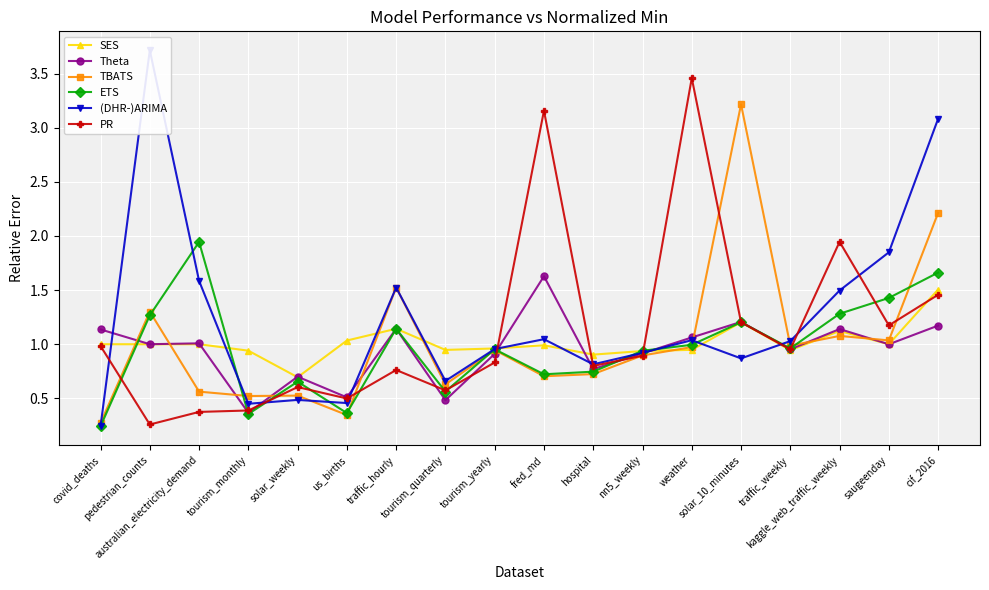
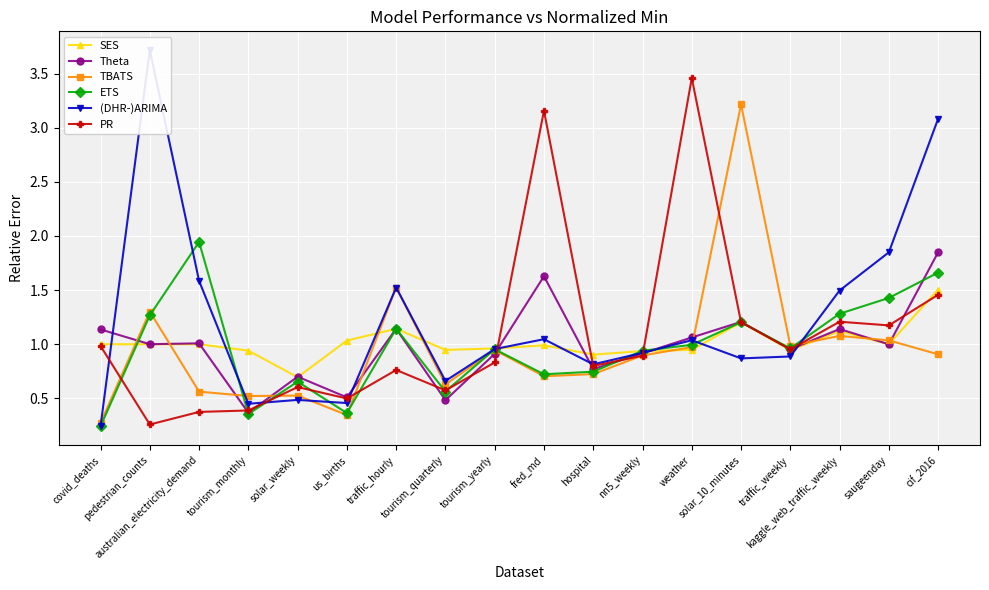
(DHR-)ARIMA, traffic_weekly: 1.03 -> 0.89
PR, kaggle_web_traffic_weekly: 1.95 -> 1.21
Theta, cif_2016: 1.17 -> 1.85
TBATS, cif_2016: 2.21 -> 0.91
